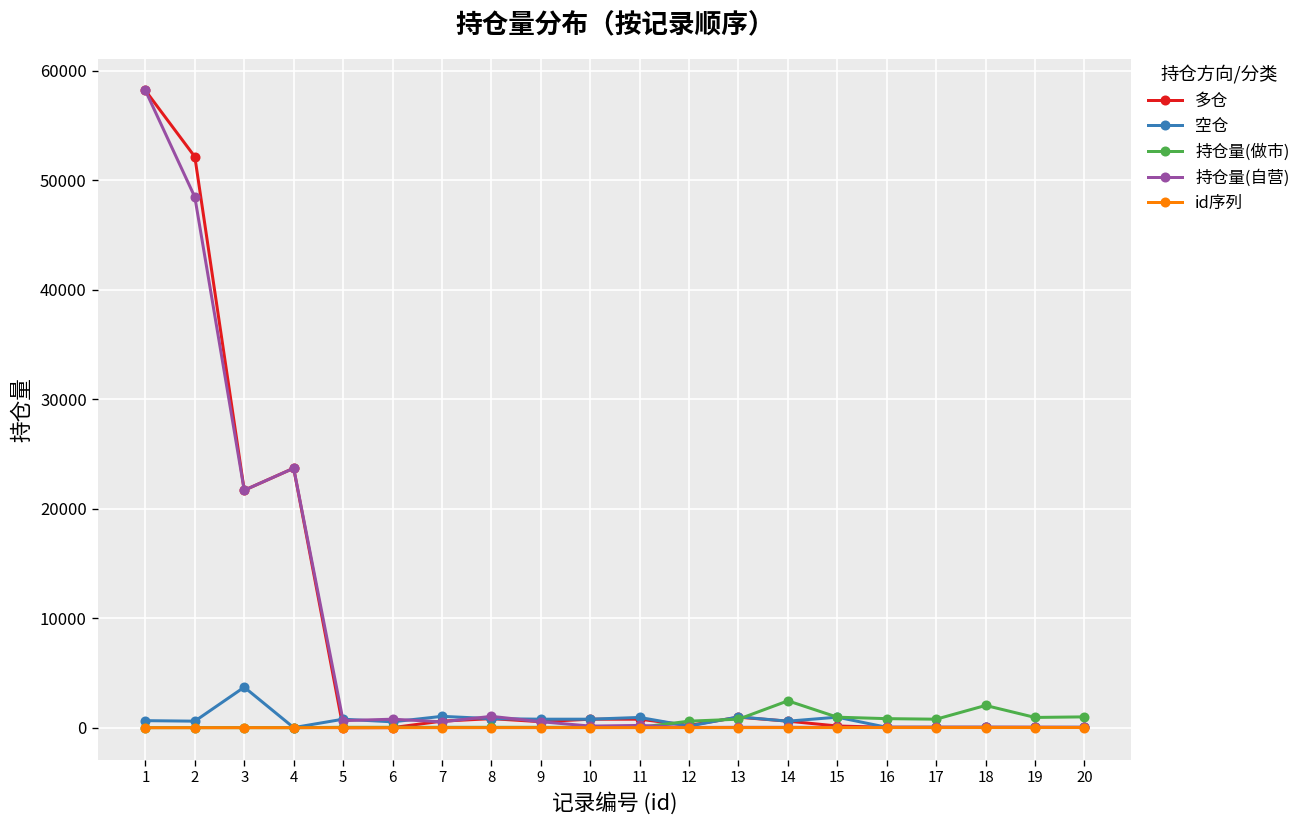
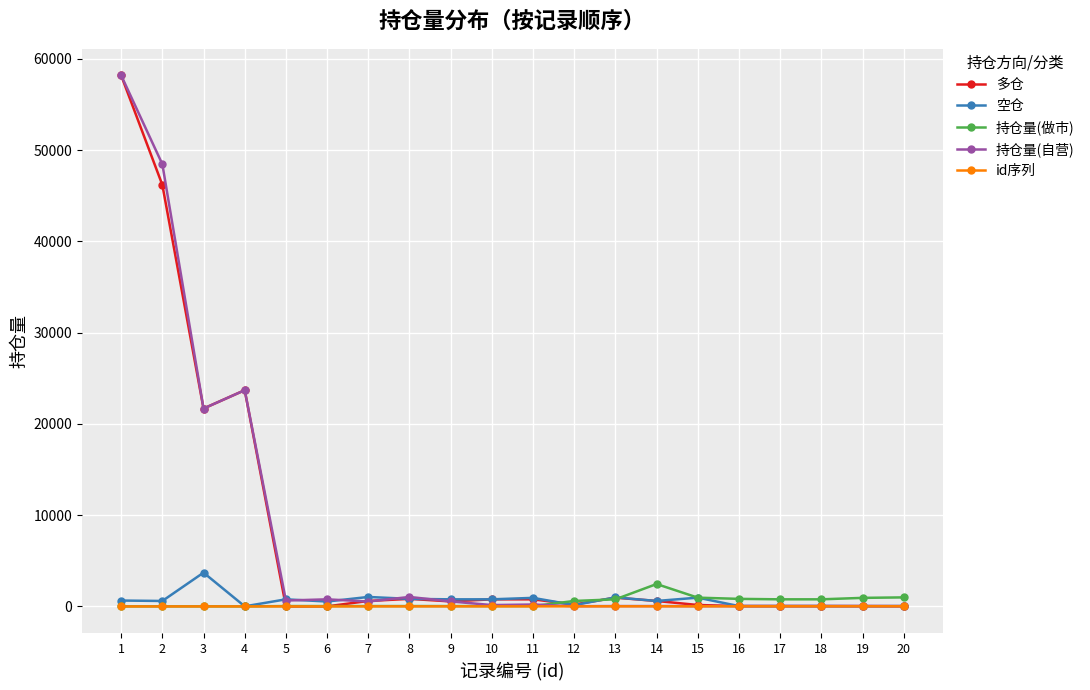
多仓, 2: 52000 -> 46000
持仓量(做市), 18: 2000 -> 1000
